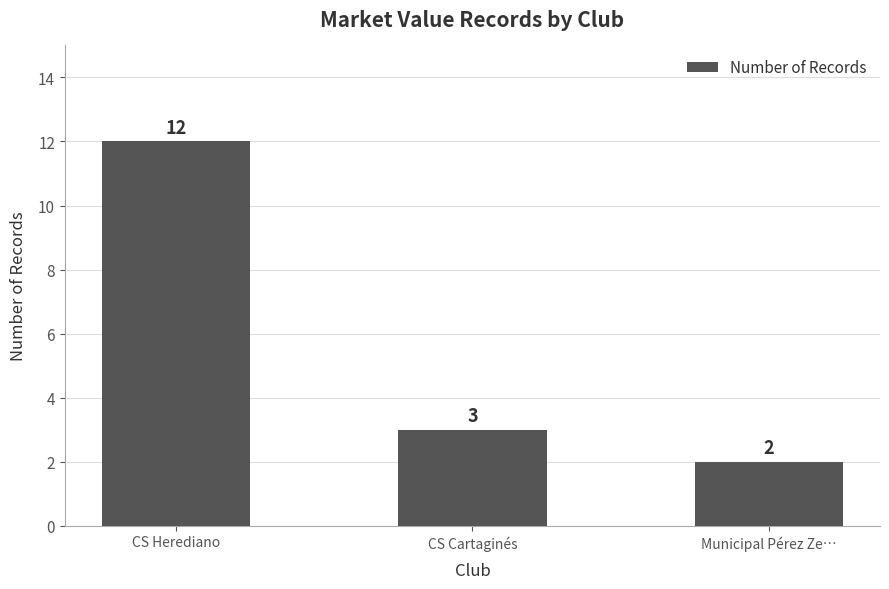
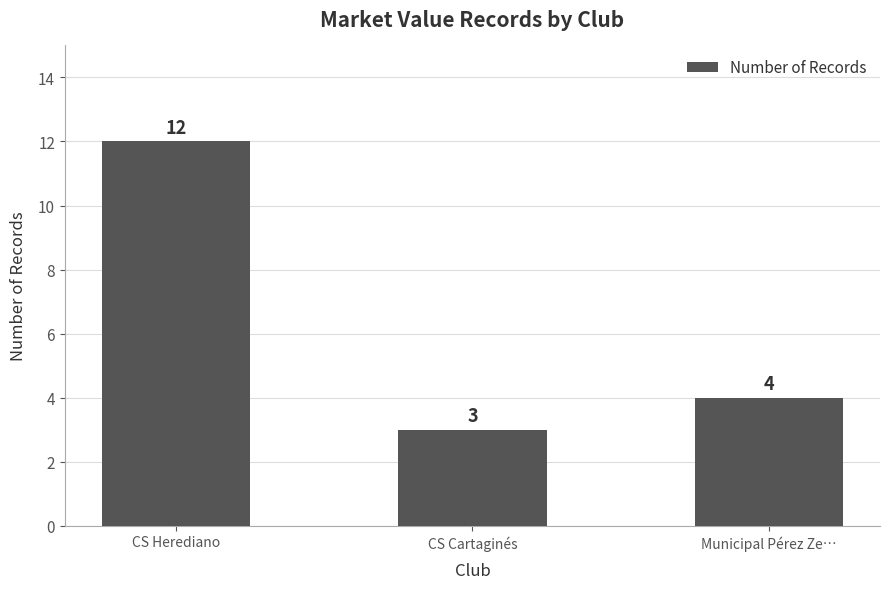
Municipal Pérez Ze…: 2 -> 4
